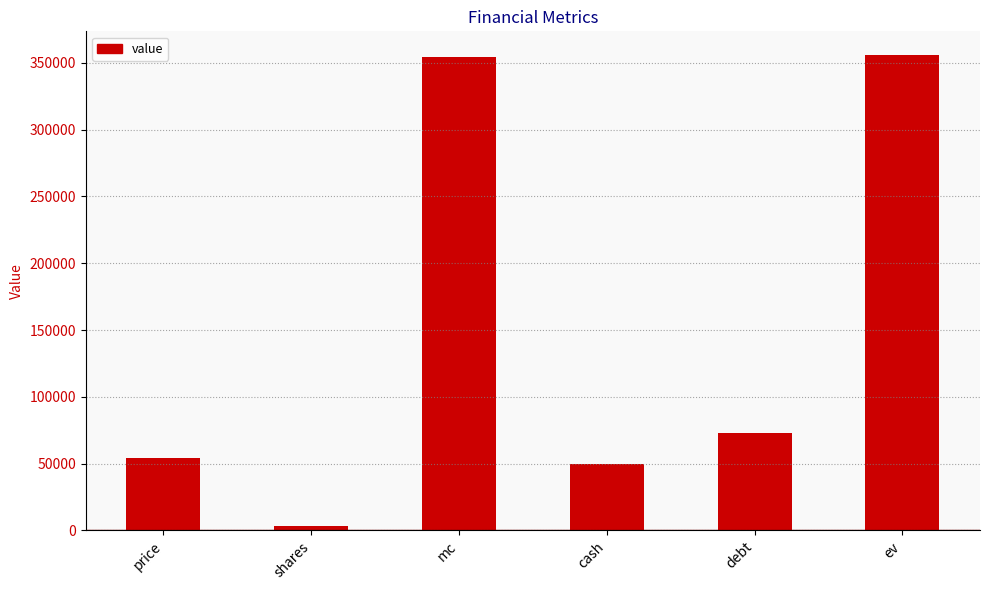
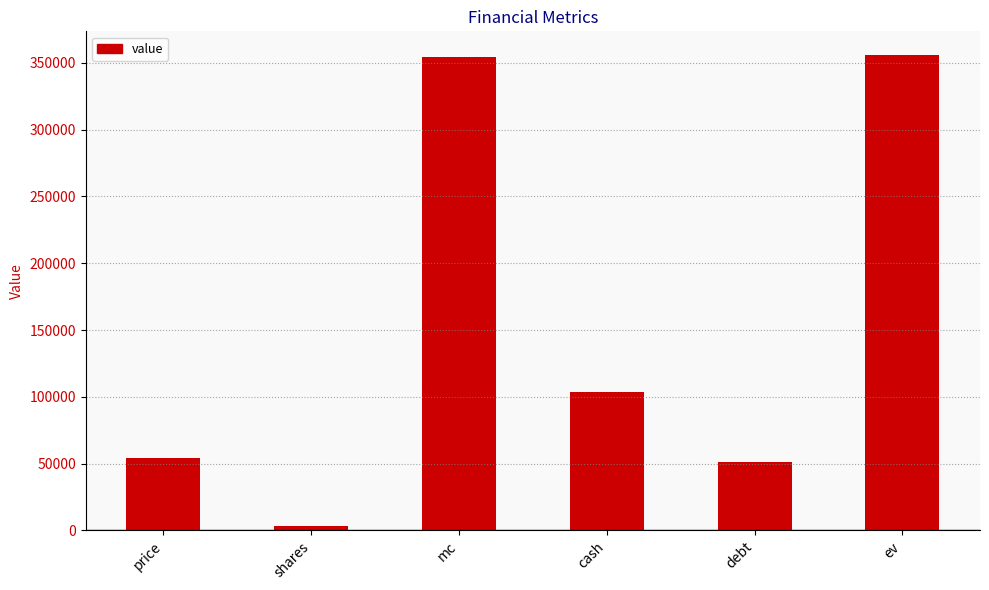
cash: 50000 -> 103000
debt: 73000 -> 51000
